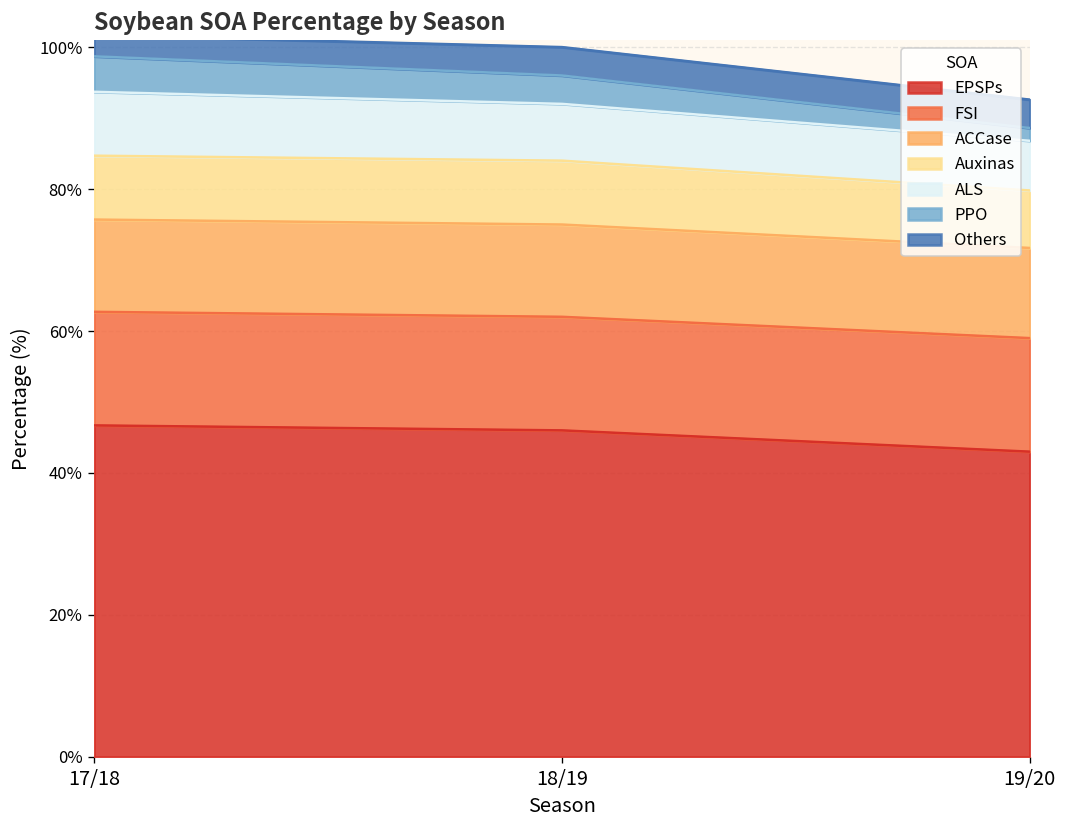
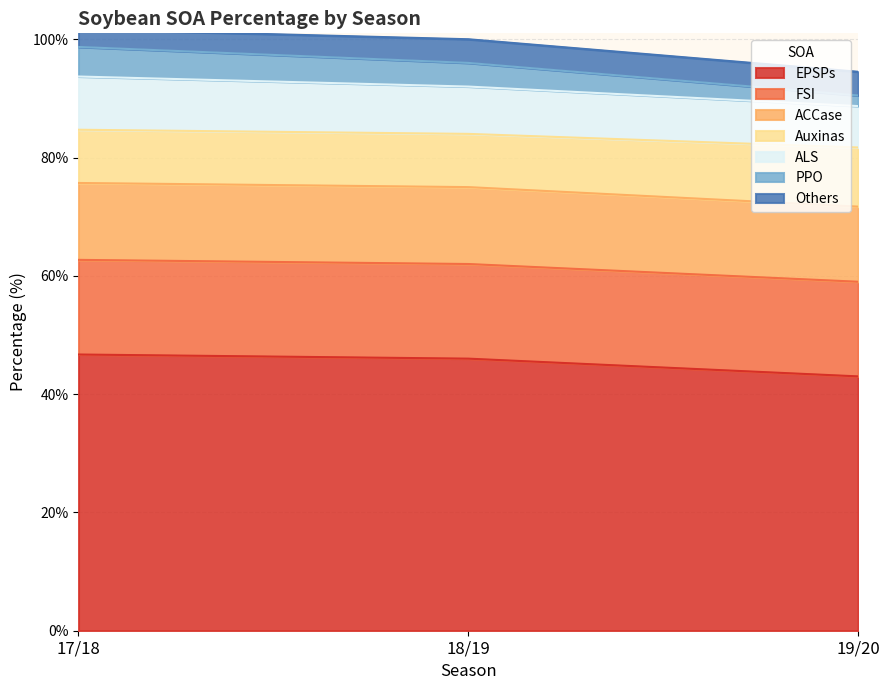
Auxinas, 19/20: 8% -> 10%
